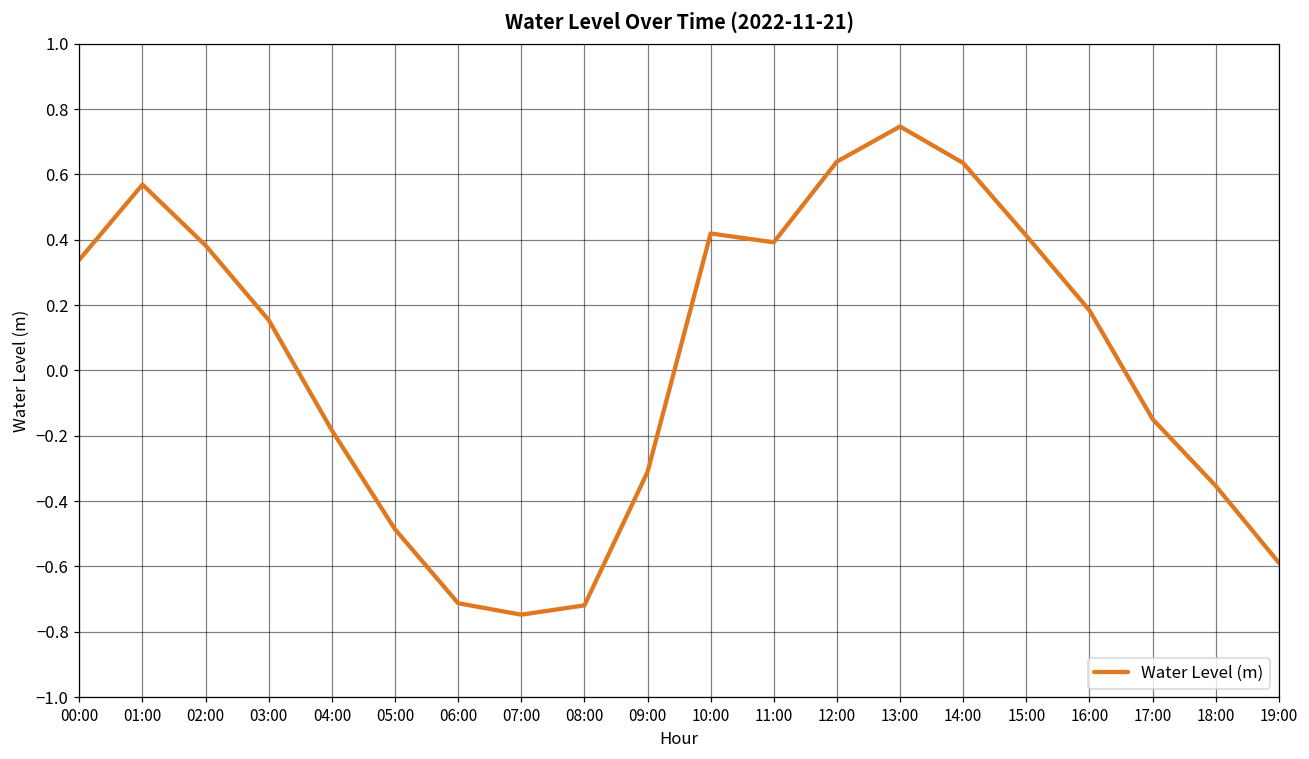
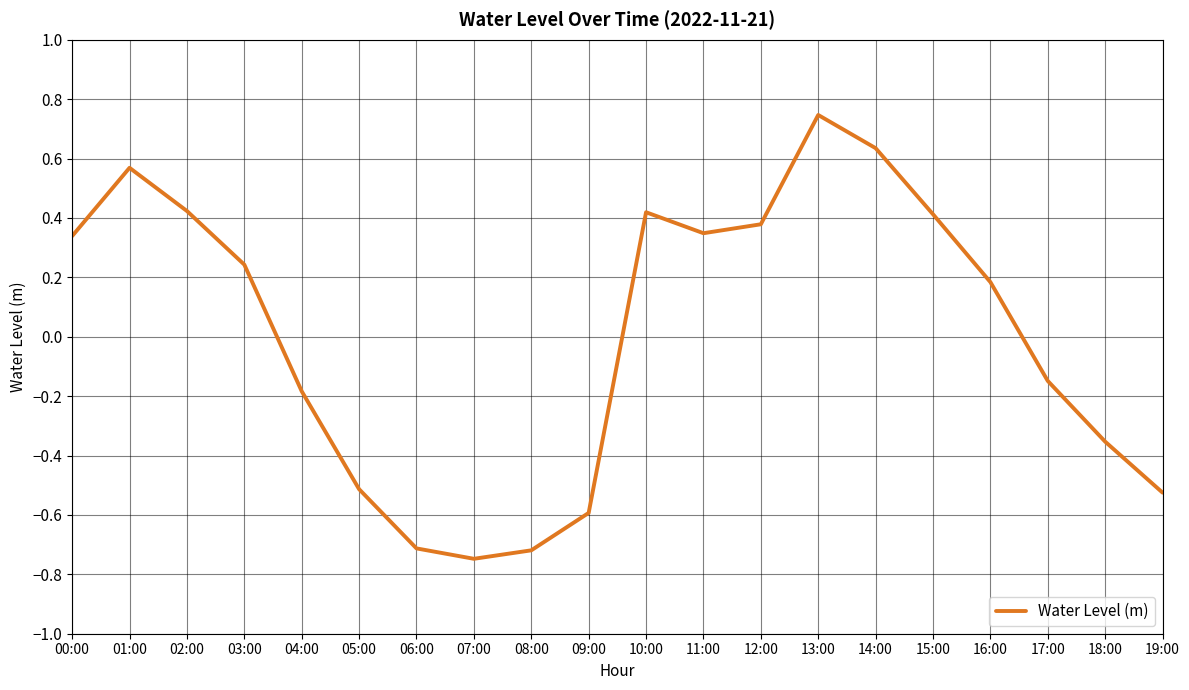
02:00: 0.38 -> 0.42
03:00: 0.15 -> 0.24
05:00: -0.49 -> -0.51
09:00: -0.31 -> -0.59
11:00: 0.39 -> 0.35
12:00: 0.64 -> 0.38
19:00: -0.59 -> -0.52
